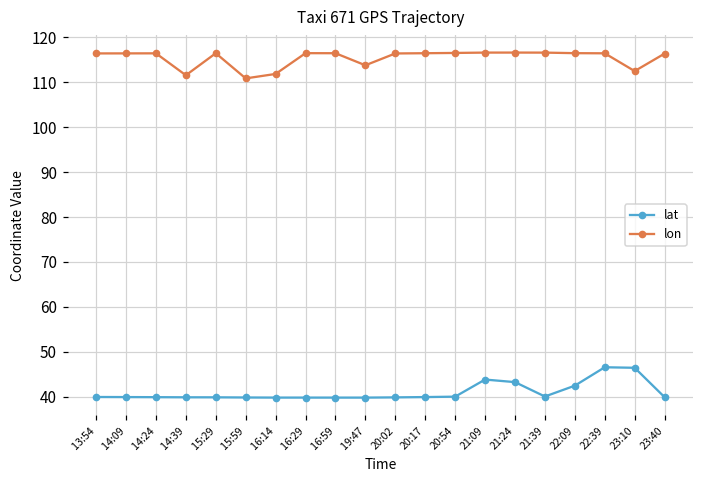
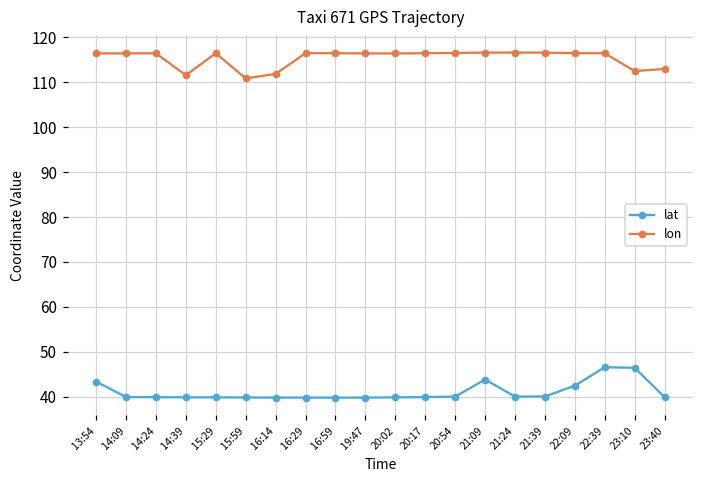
lat, 13:54: 40 -> 43
lon, 19:47: 114 -> 116
lat, 21:24: 43 -> 40
lon, 23:40: 116 -> 113
